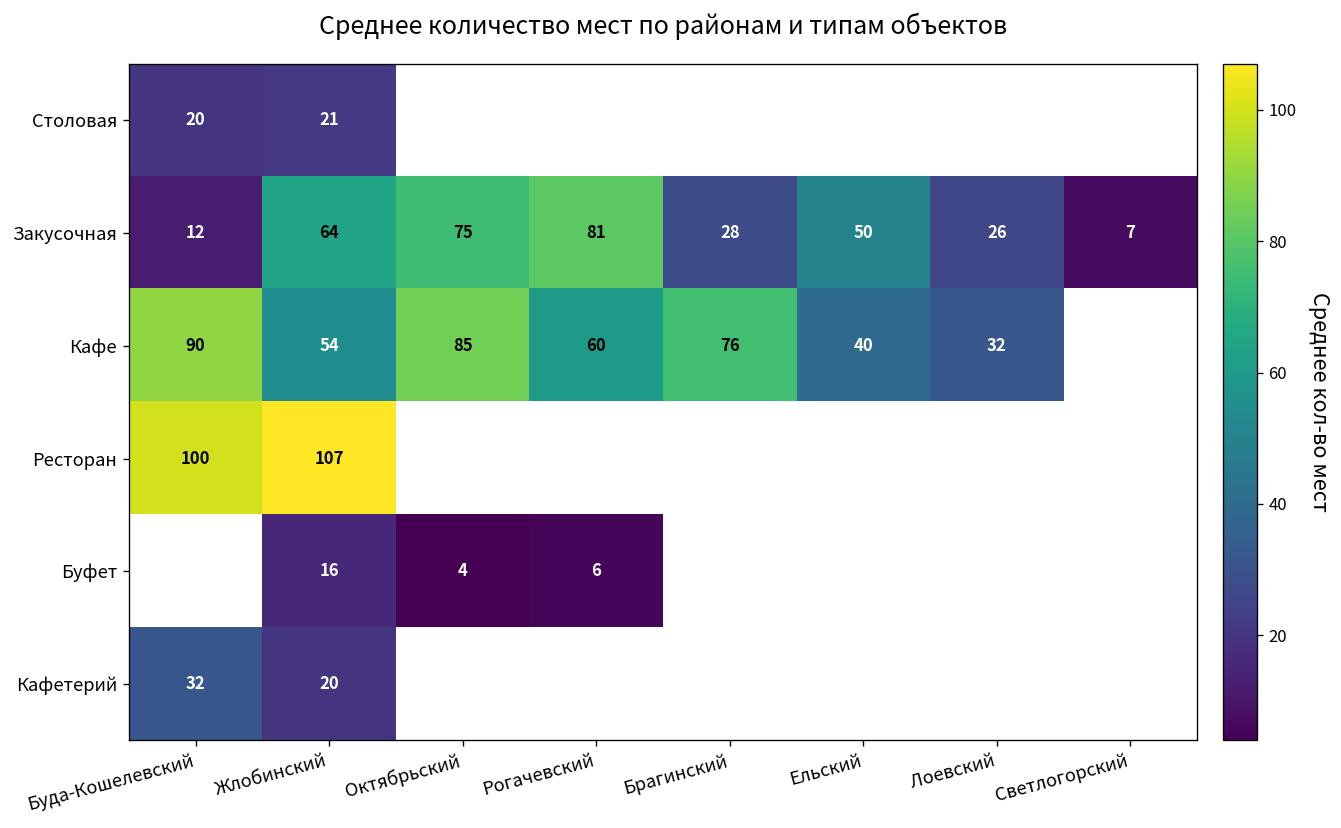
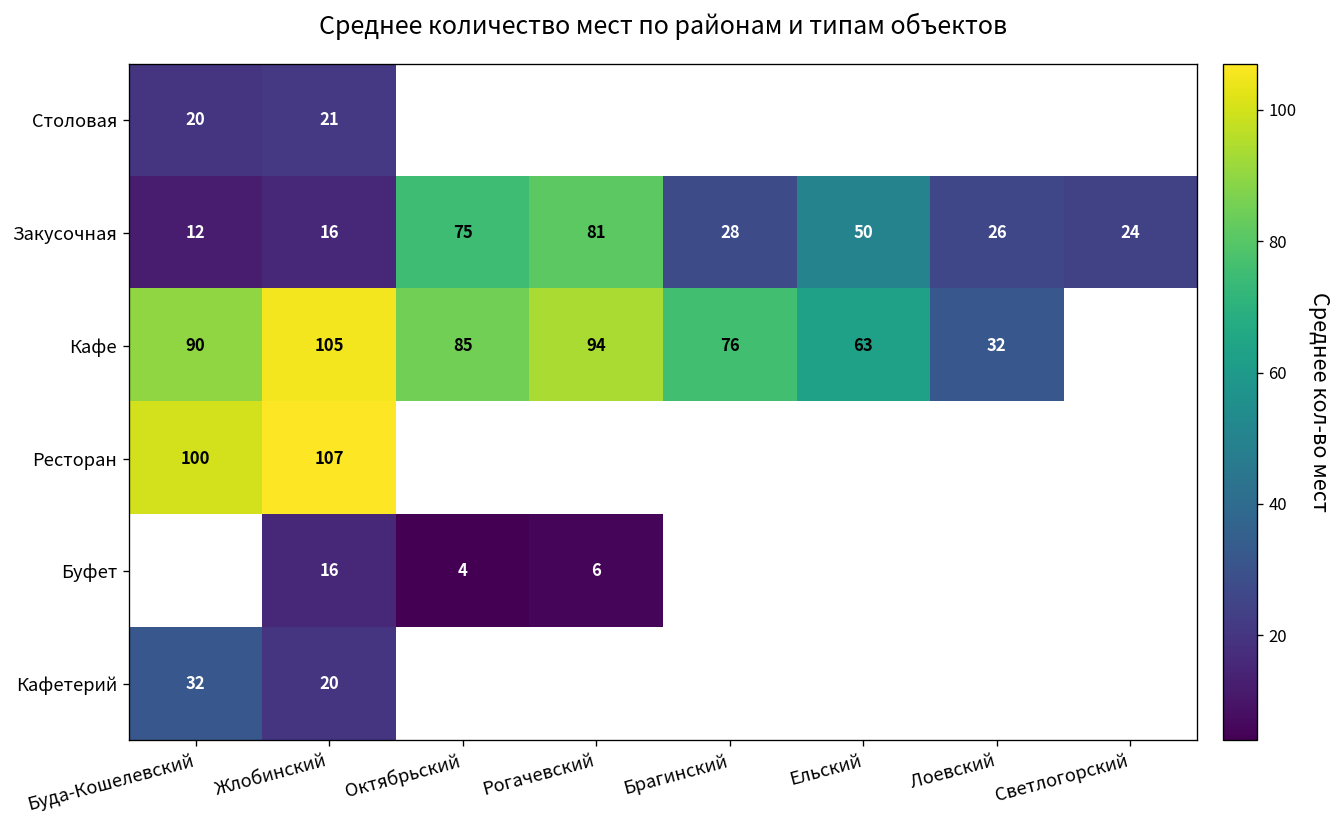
Закусочная, Жлобинский: 64 -> 16
Закусочная, Светлогорский: 7 -> 24
Кафе, Жлобинский: 54 -> 105
Кафе, Рогачевский: 60 -> 94
Кафе, Ельский: 40 -> 63
